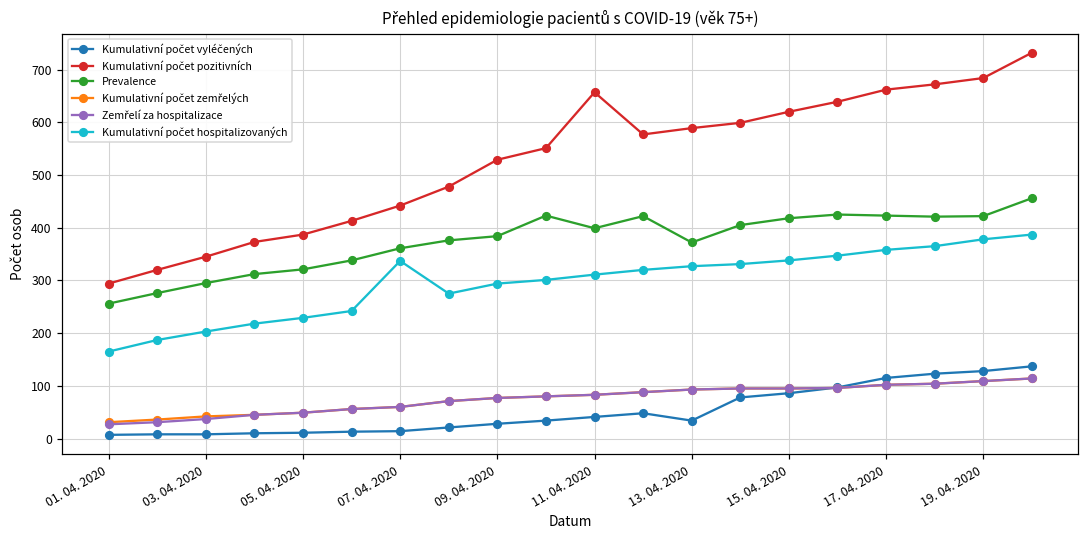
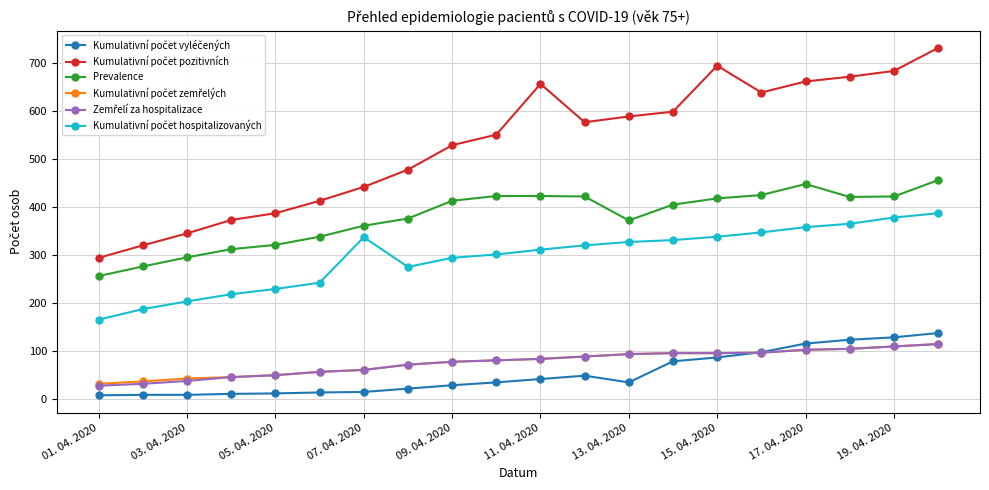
Prevalence, 09. 04. 2020: 380 -> 410
Prevalence, 11. 04. 2020: 400 -> 420
Kumulativní počet pozitivních, 15. 04. 2020: 620 -> 700
Prevalence, 17. 04. 2020: 420 -> 450
